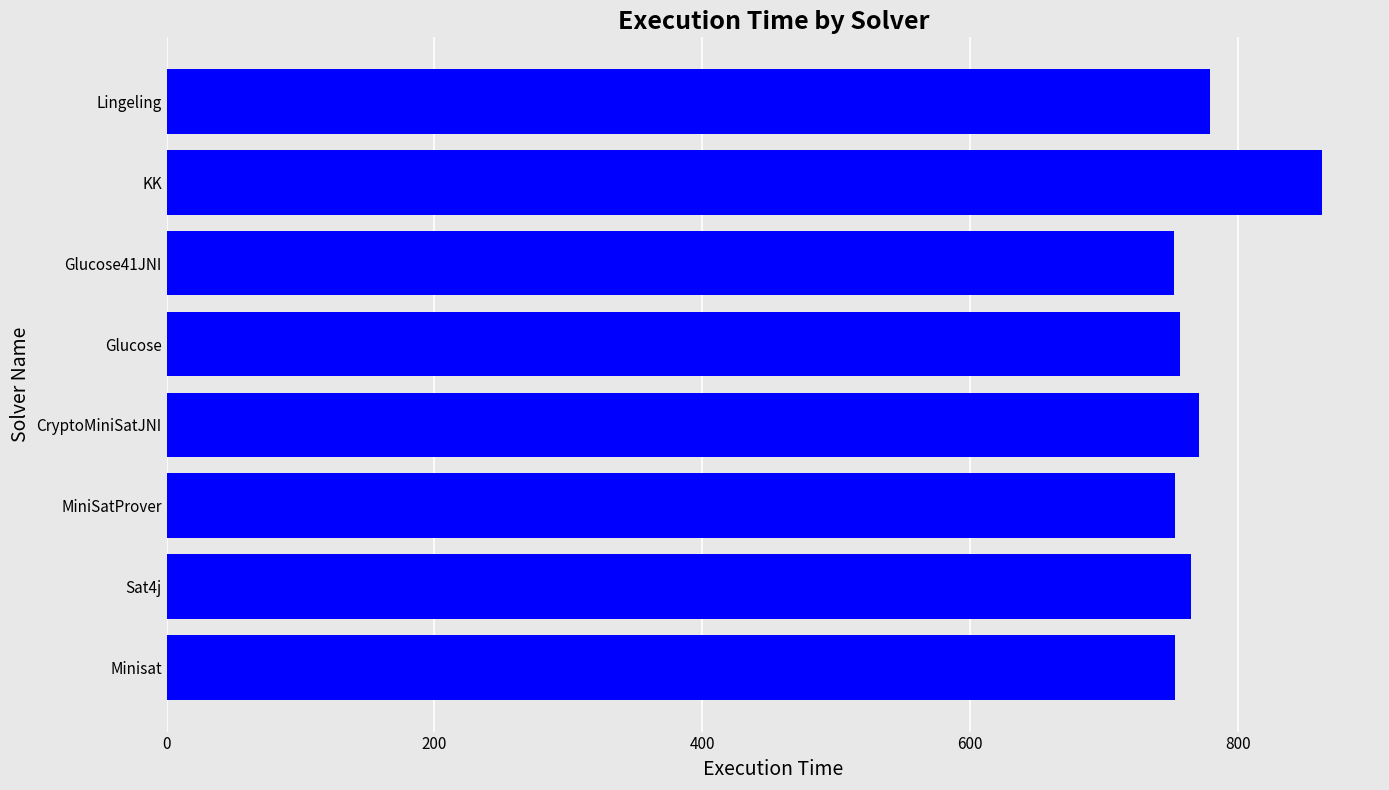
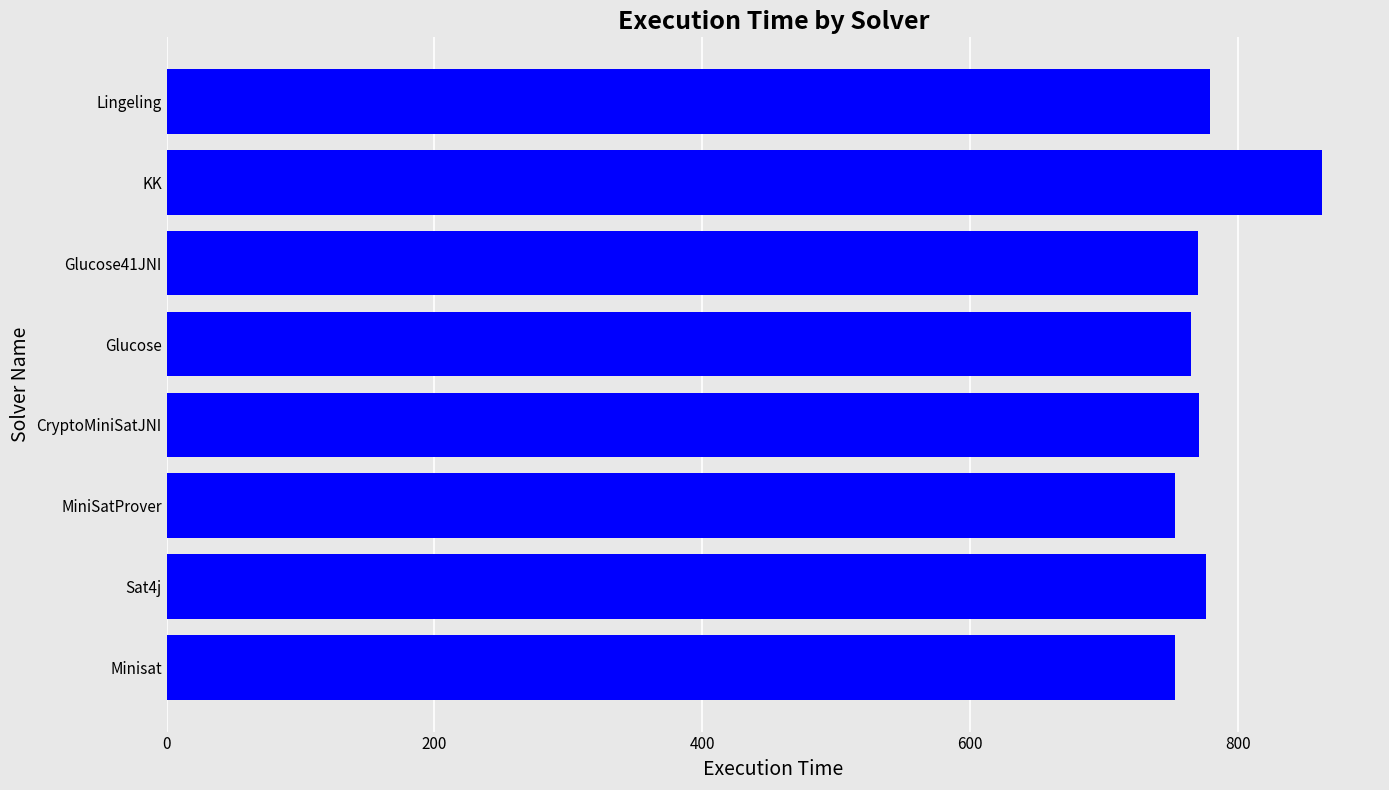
Glucose41JNI: 752 -> 770
Glucose: 757 -> 765
Sat4j: 765 -> 776
